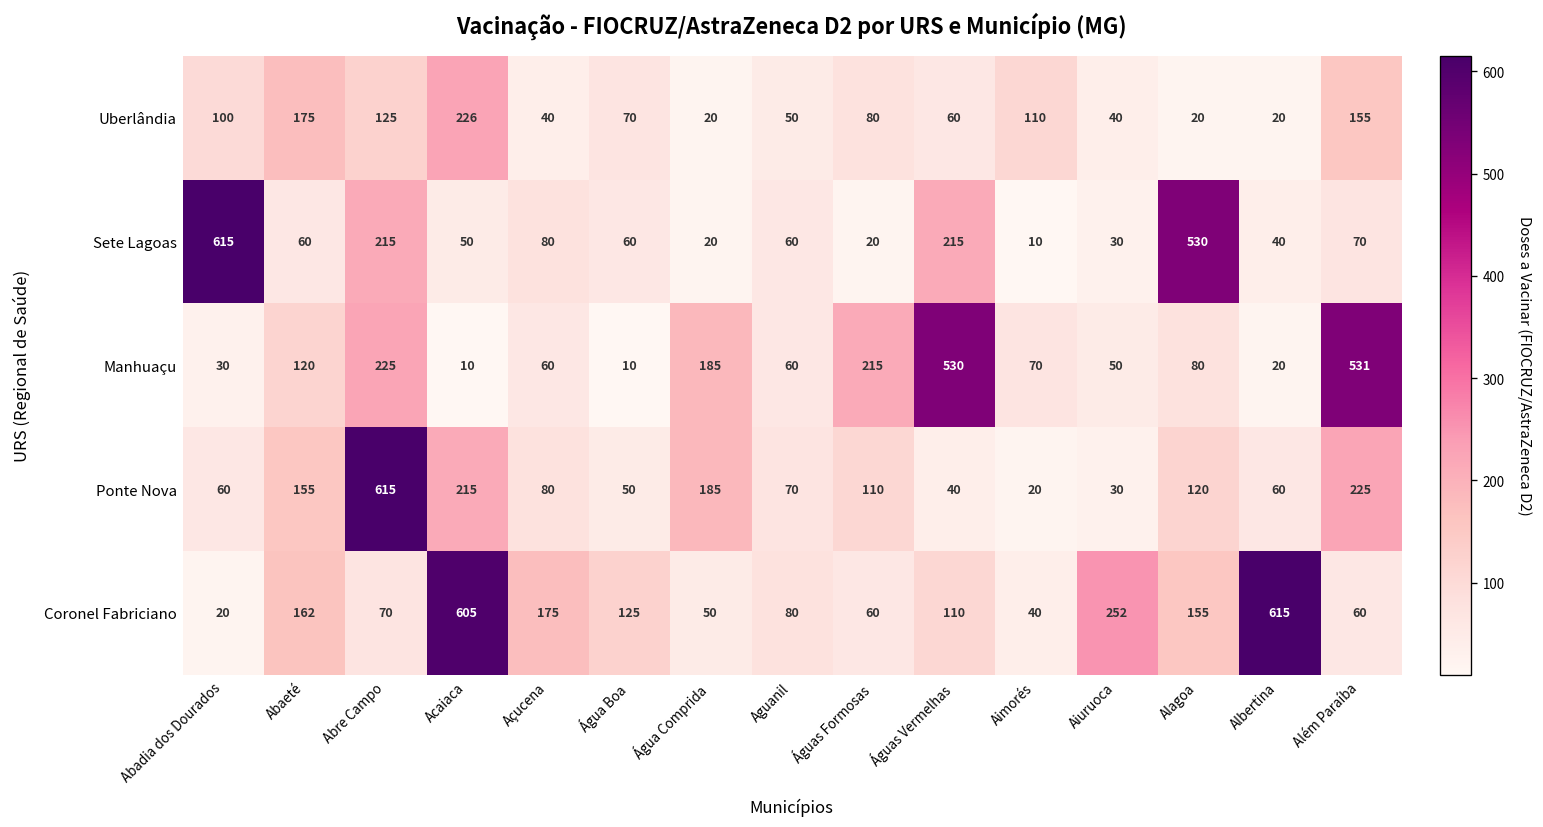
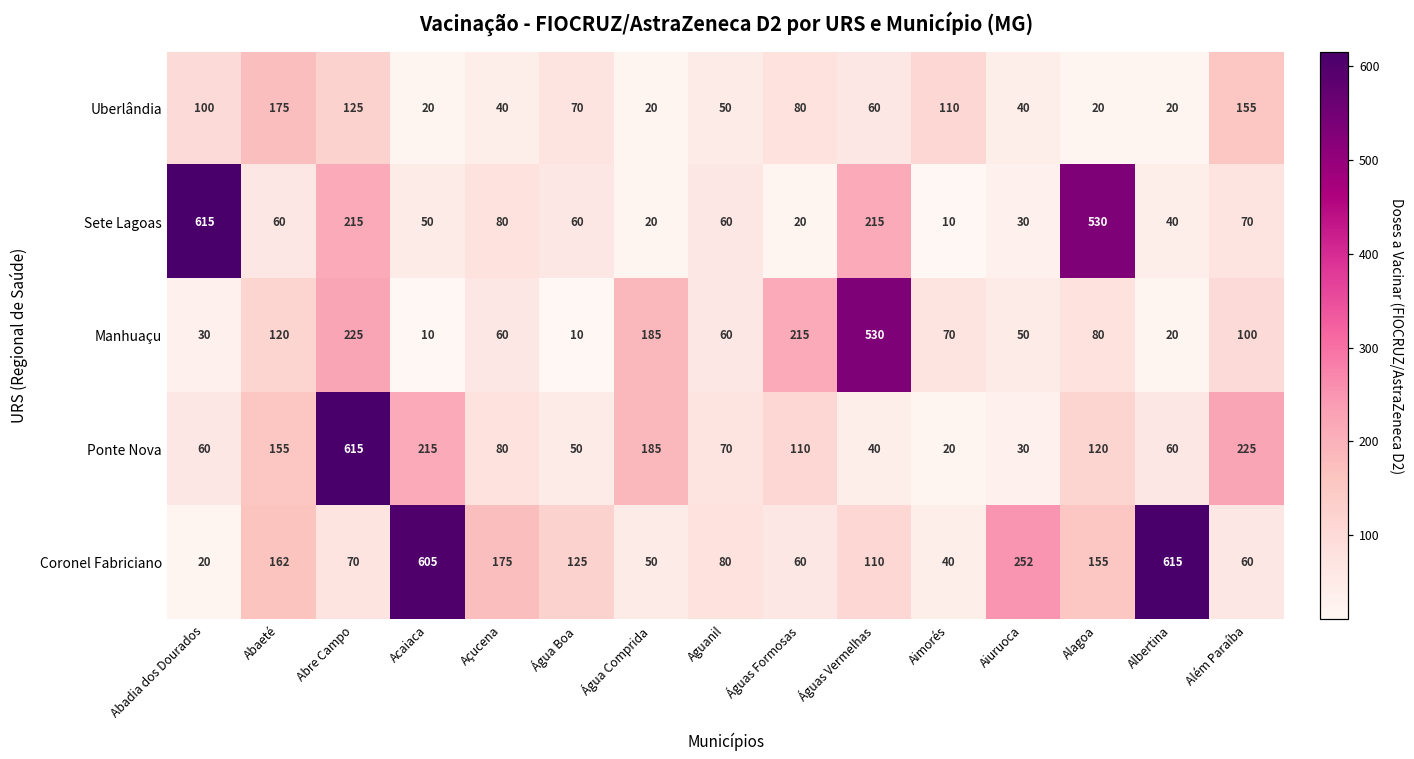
Uberlândia, Acaiaca: 226 -> 20
Manhuaçu, Além Paraíba: 531 -> 100
